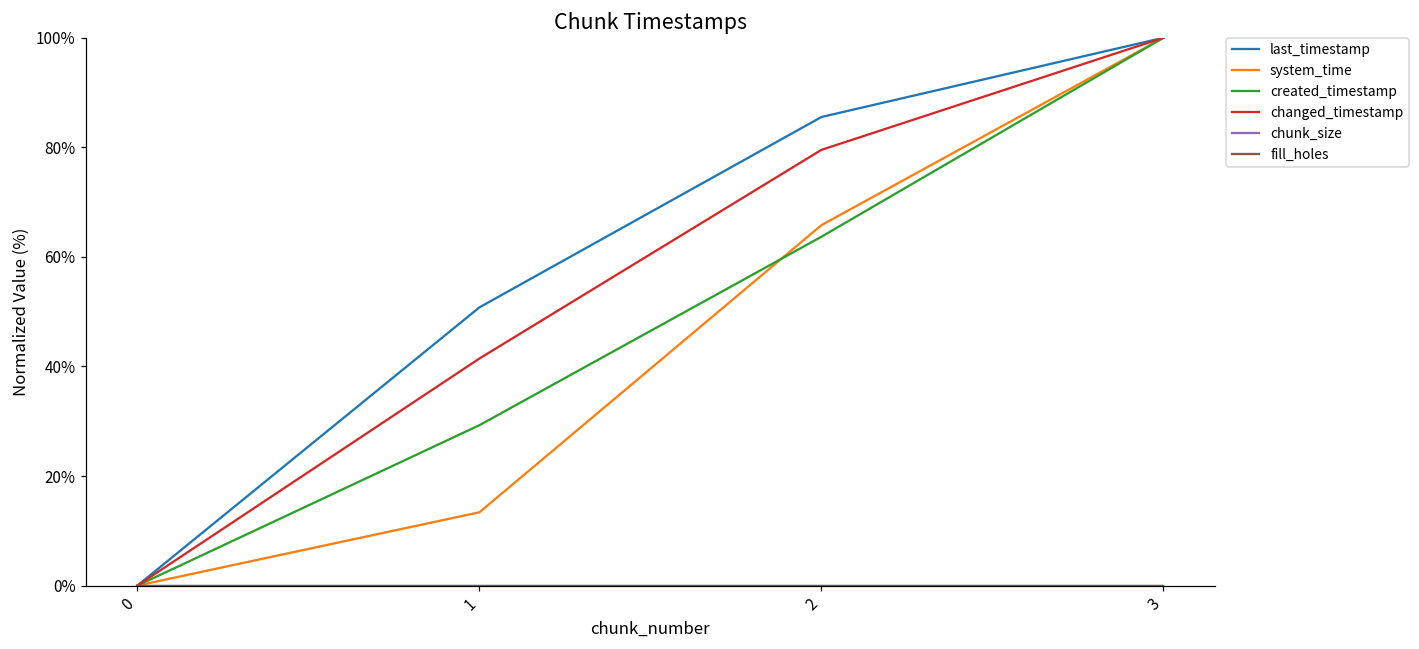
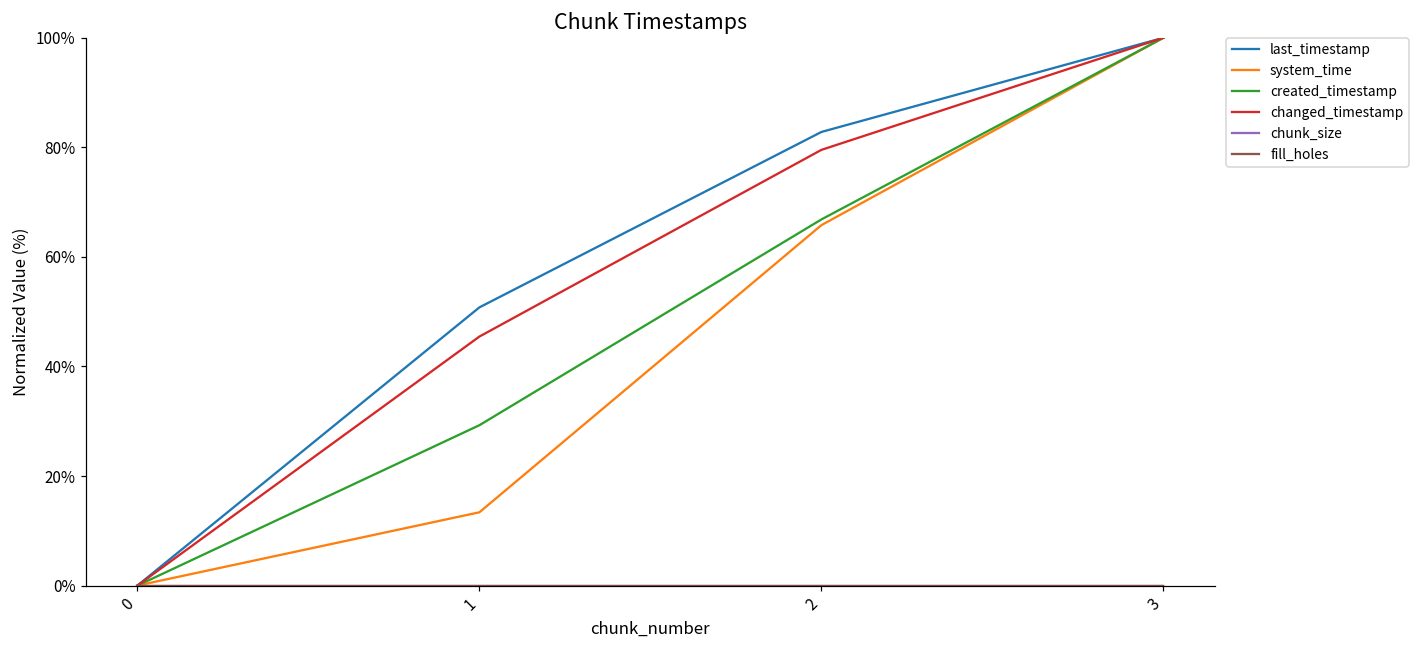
changed_timestamp, 1: 41% -> 45%
last_timestamp, 2: 86% -> 83%
created_timestamp, 2: 64% -> 67%
